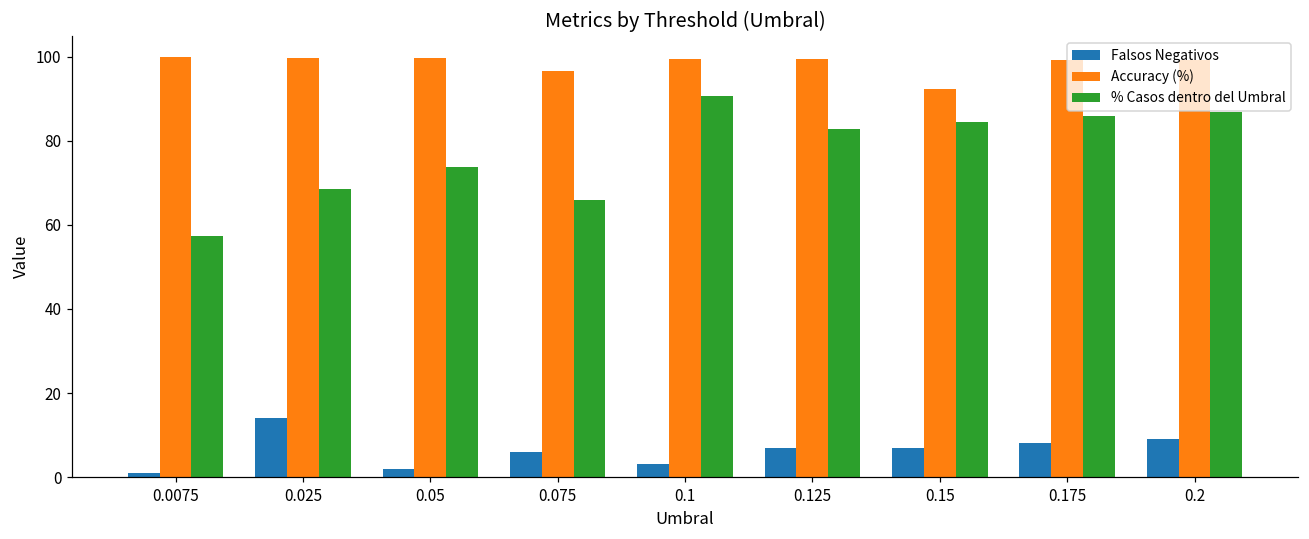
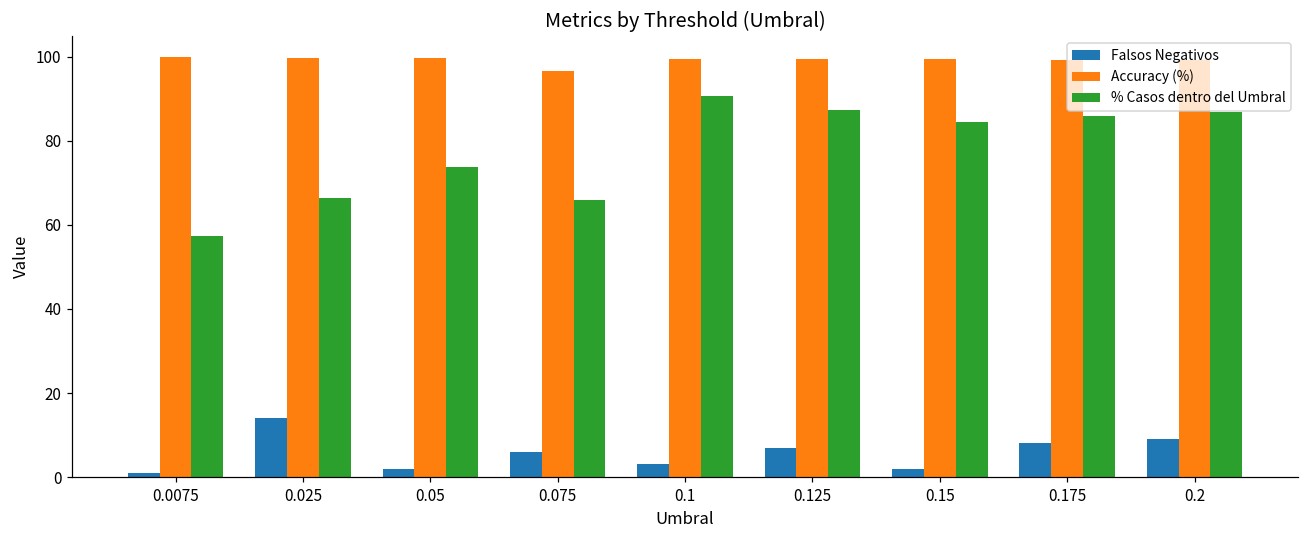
% Casos dentro del Umbral, 0.025: 69 -> 66
% Casos dentro del Umbral, 0.125: 83 -> 87
Falsos Negativos, 0.15: 7 -> 2
Accuracy (%), 0.15: 92 -> 99
